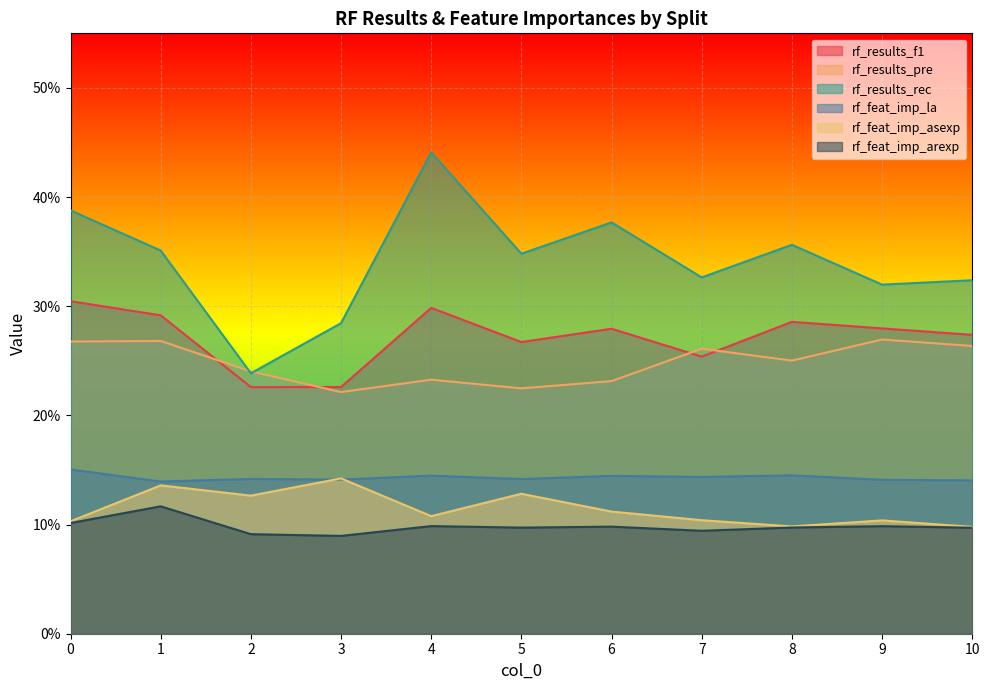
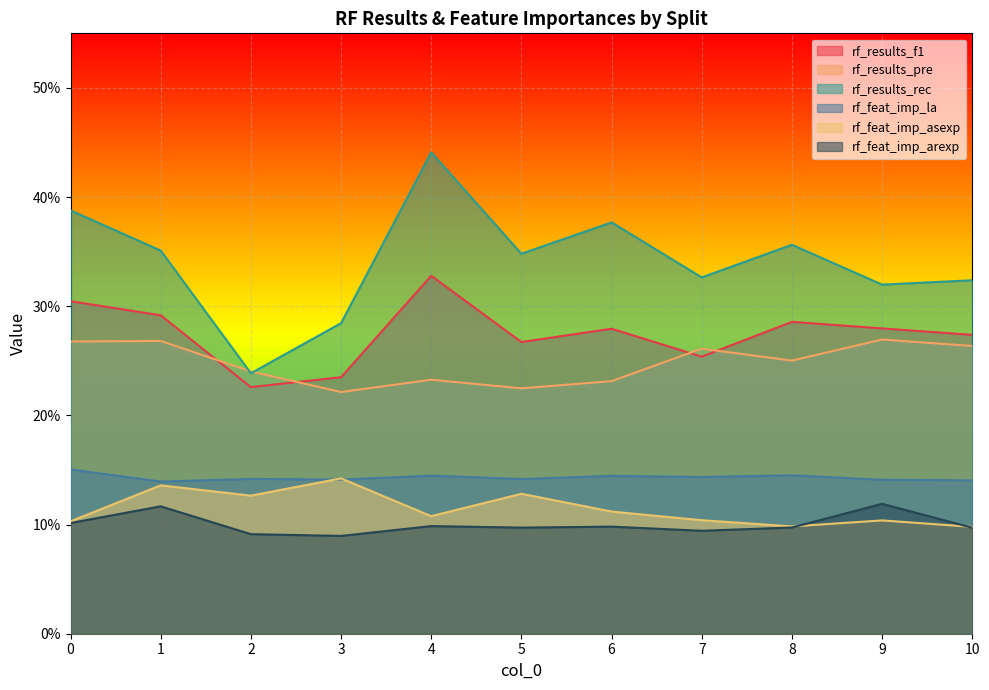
rf_results_f1, 3: 22.6% -> 23.5%
rf_results_f1, 4: 29.8% -> 32.8%
rf_feat_imp_arexp, 9: 9.9% -> 11.9%
